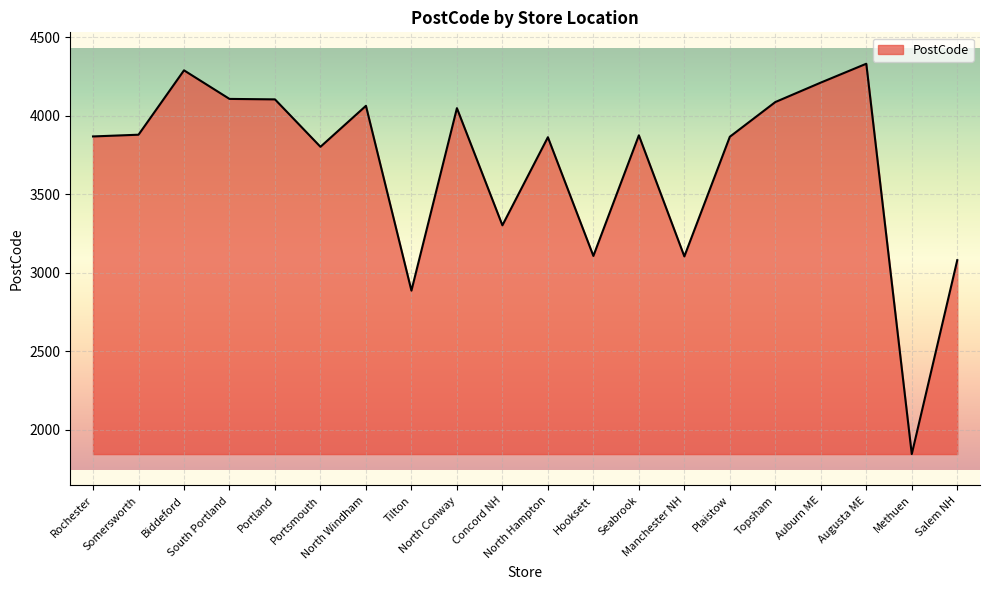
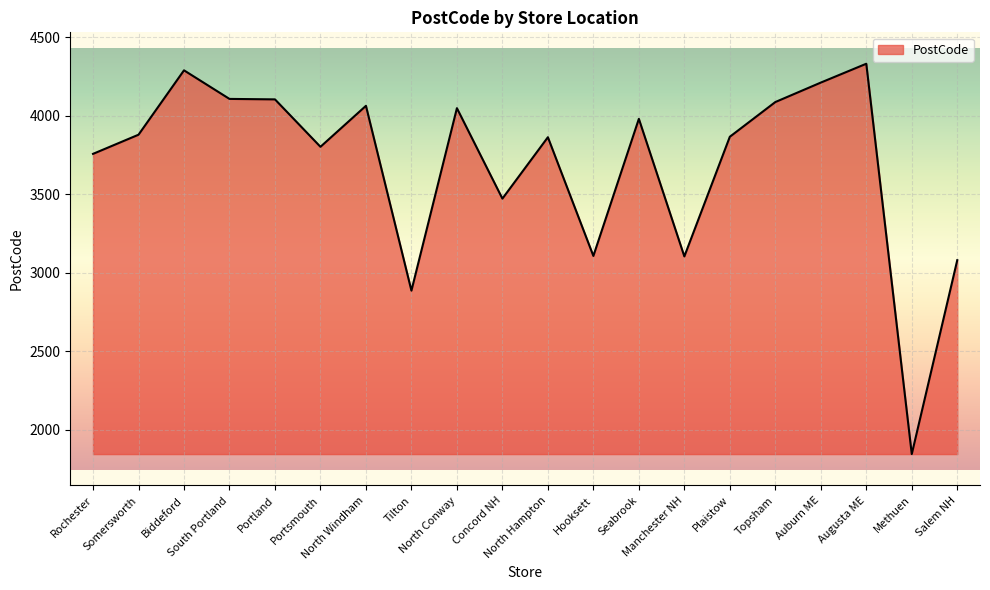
Rochester: 3870 -> 3760
Concord NH: 3300 -> 3470
Seabrook: 3870 -> 3980
